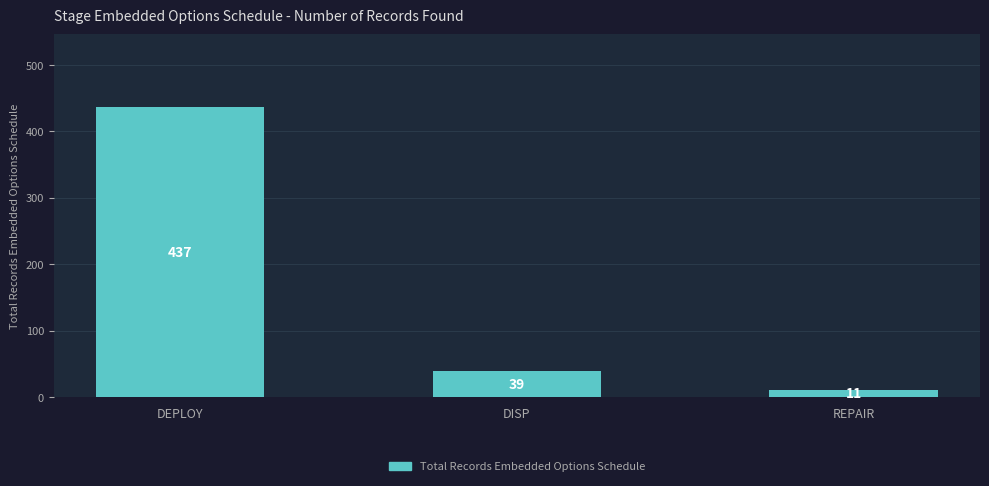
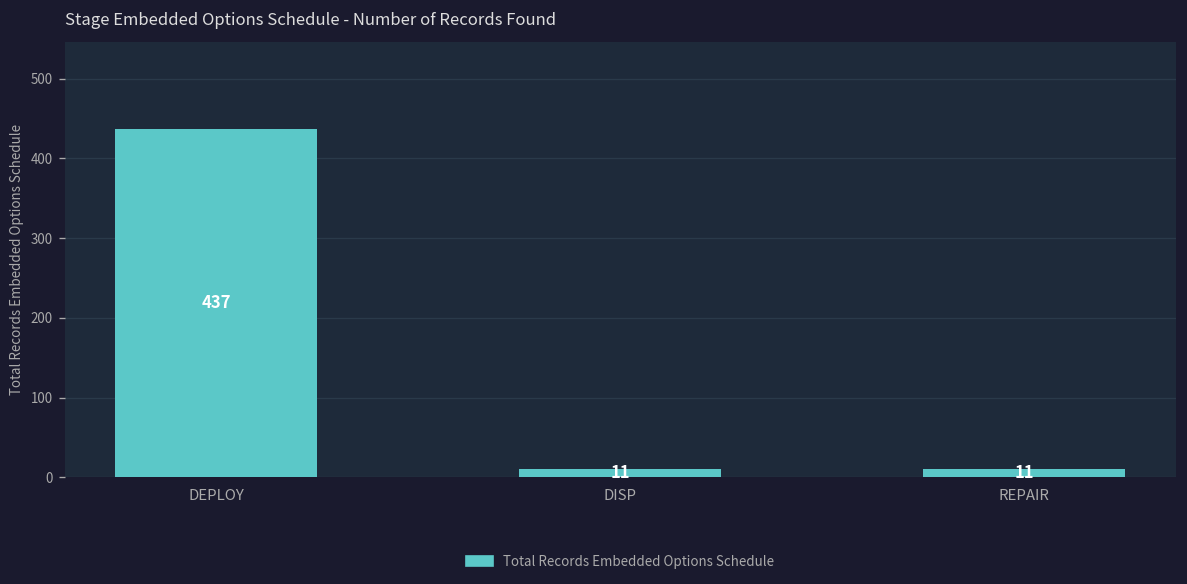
DISP: 39 -> 11
